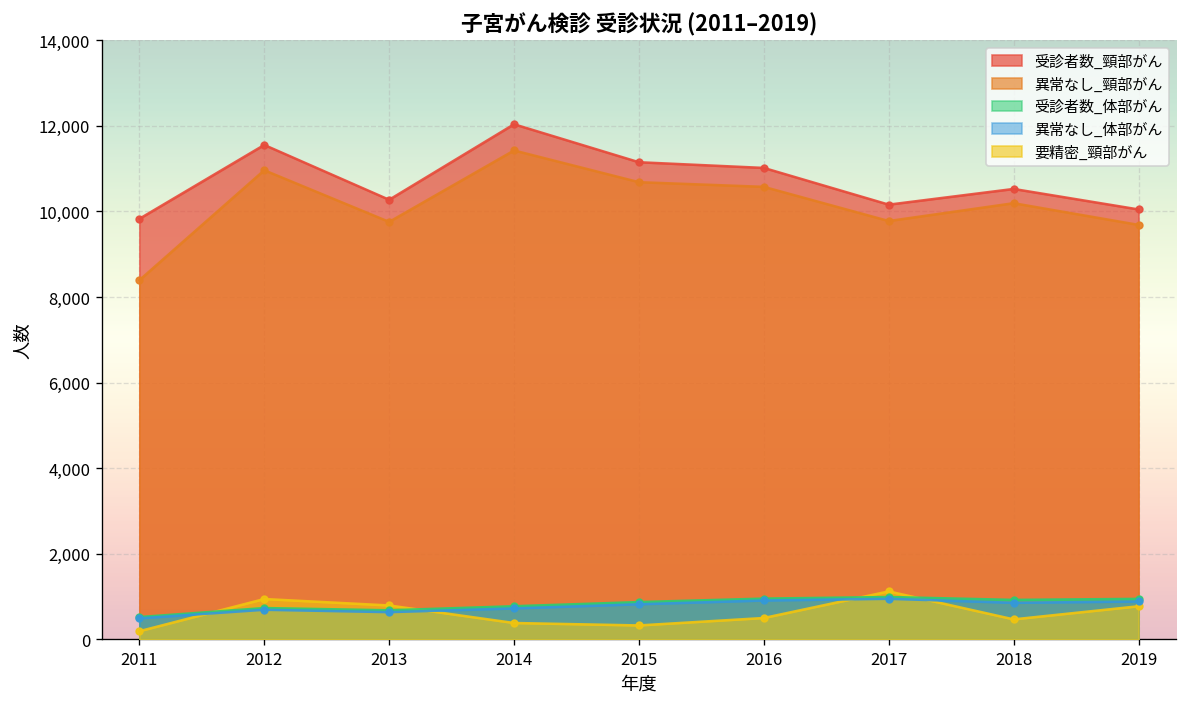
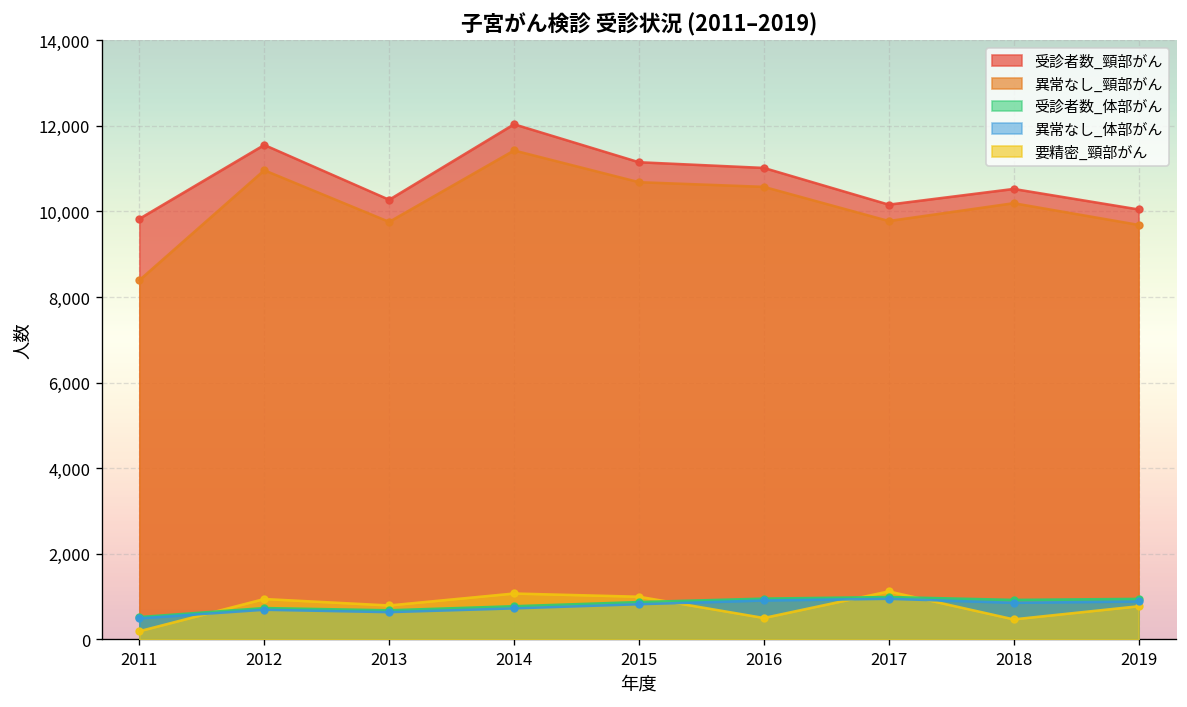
要精密_頸部がん, 2014: 400 -> 1,100
要精密_頸部がん, 2015: 300 -> 1,000
